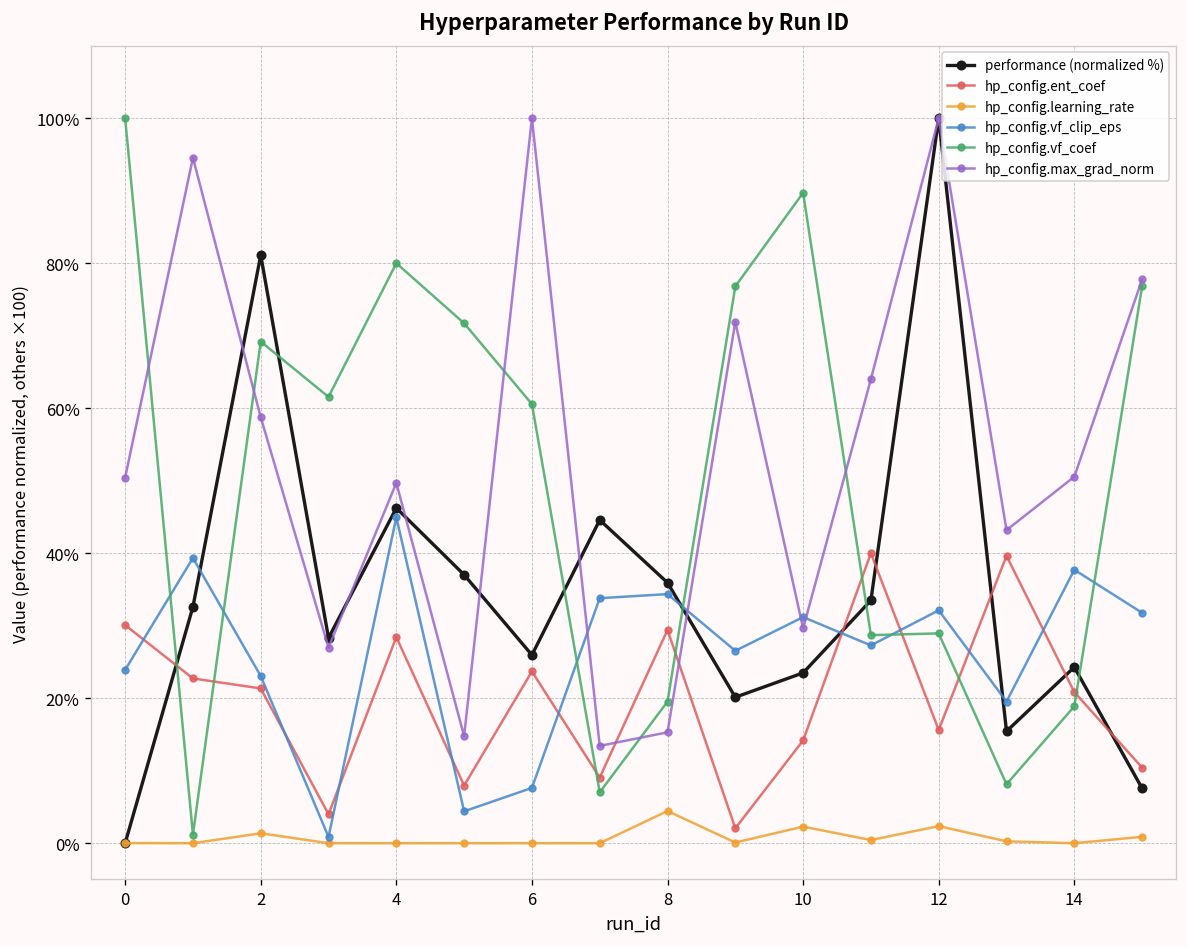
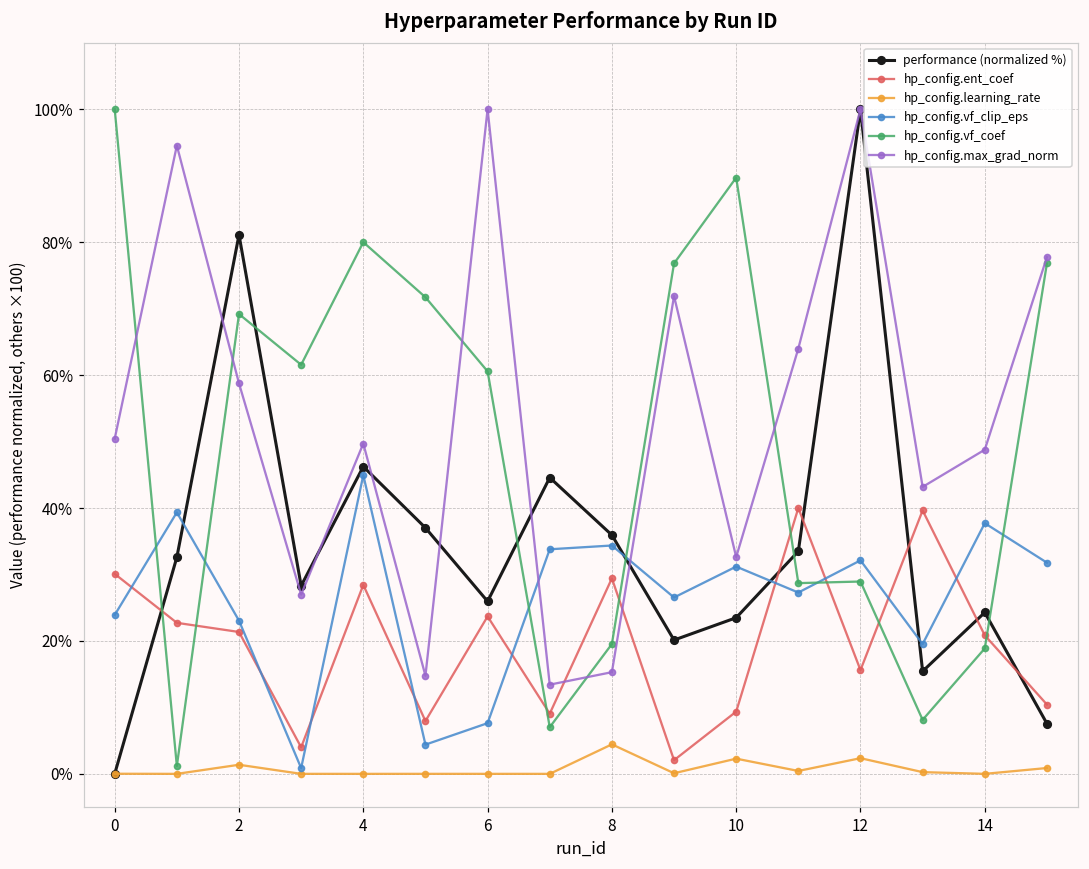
hp_config.ent_coef, 10: 14% -> 9%
hp_config.max_grad_norm, 10: 30% -> 33%
hp_config.max_grad_norm, 14: 51% -> 49%
